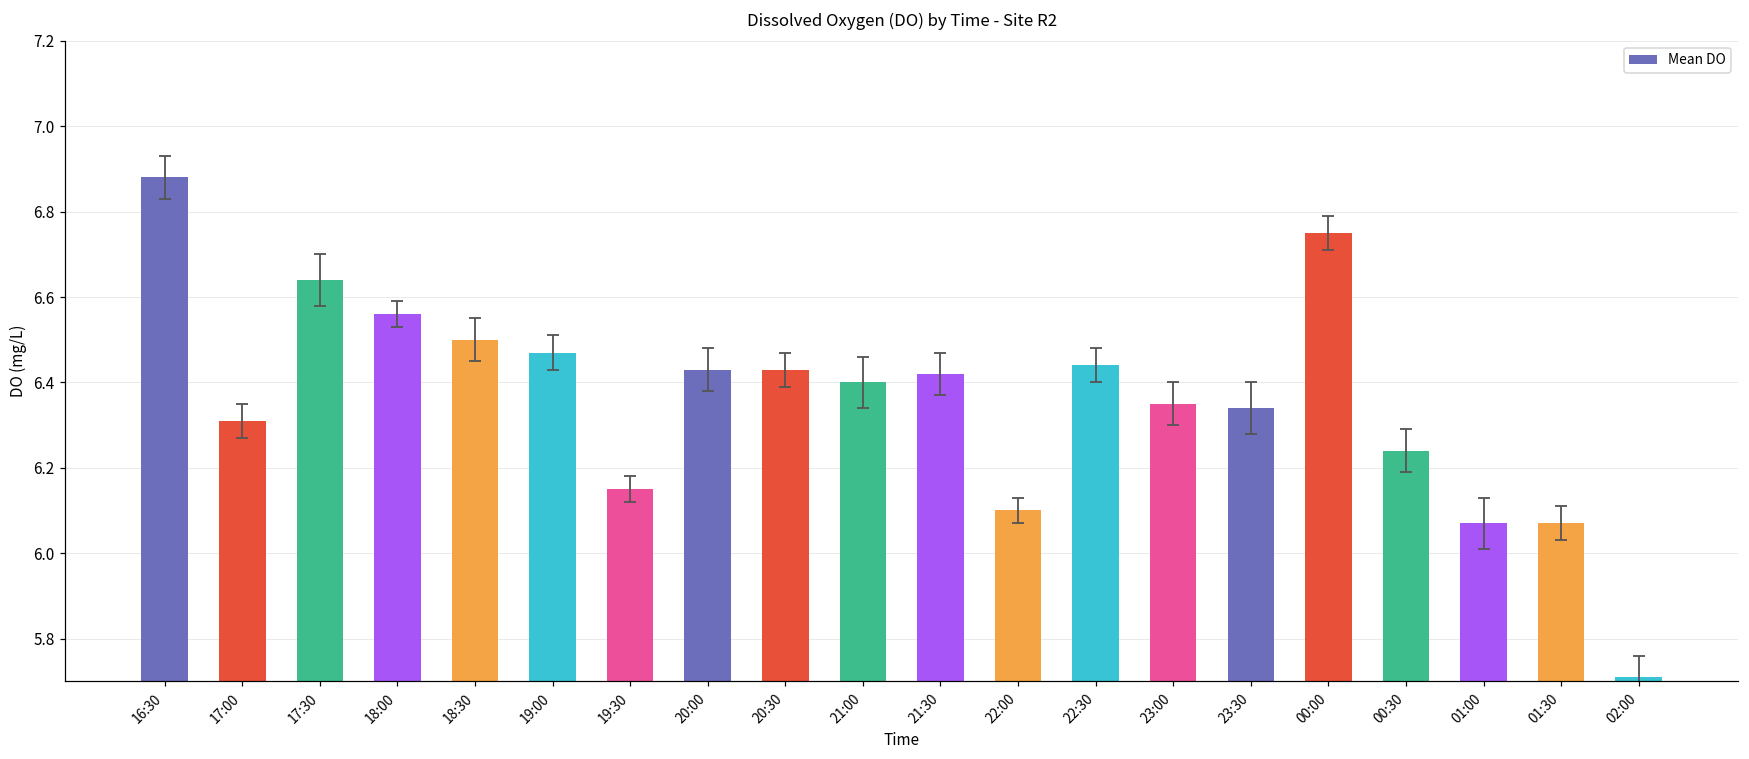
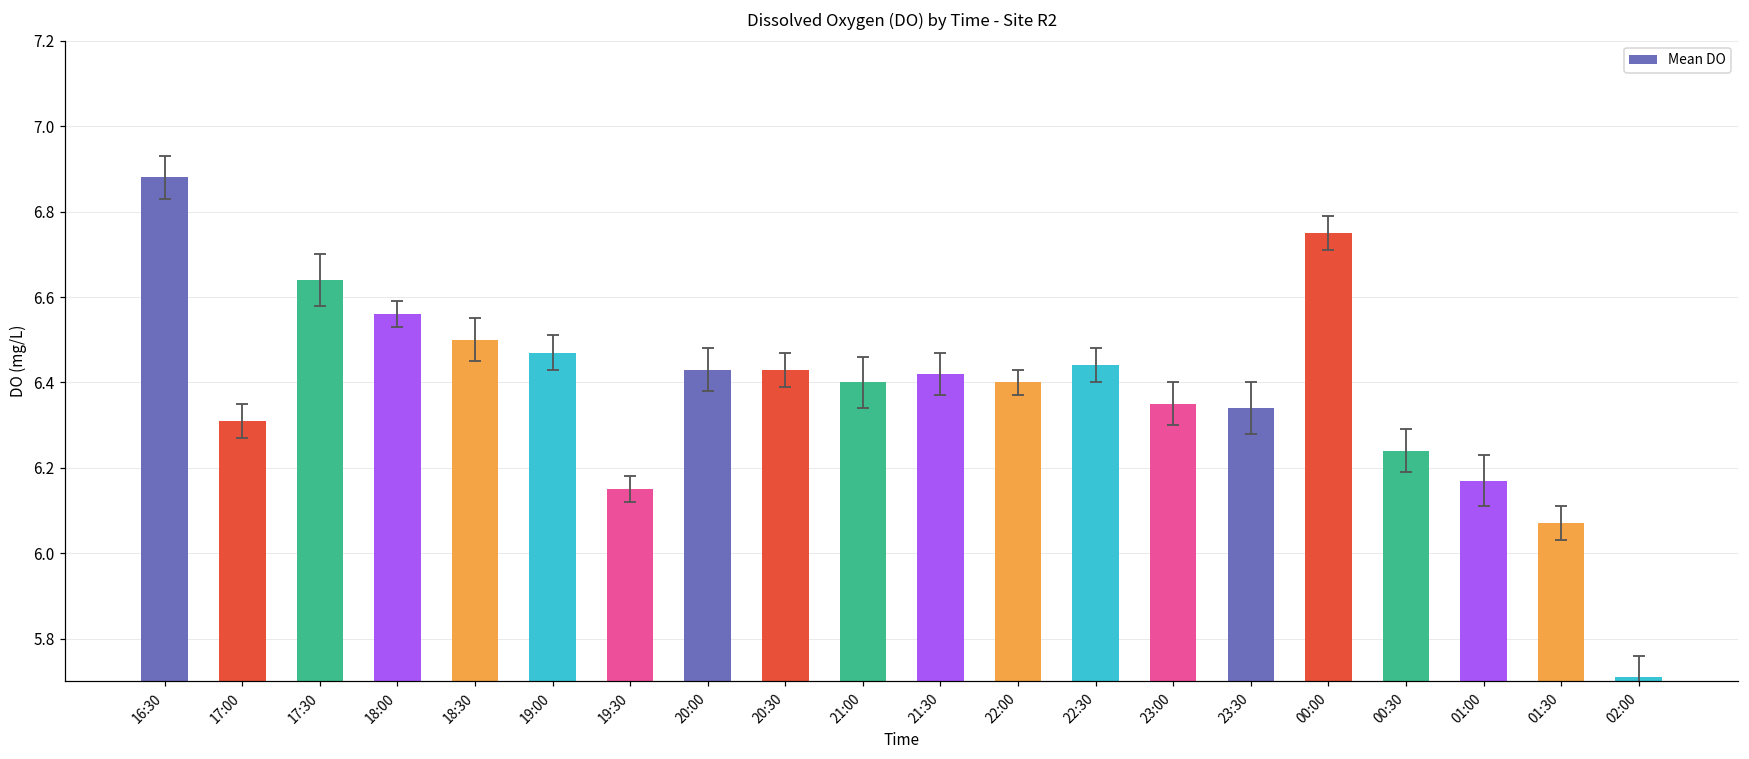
Mean DO, 22:00: 6.1 -> 6.4
Mean DO, 01:00: 6.07 -> 6.17
